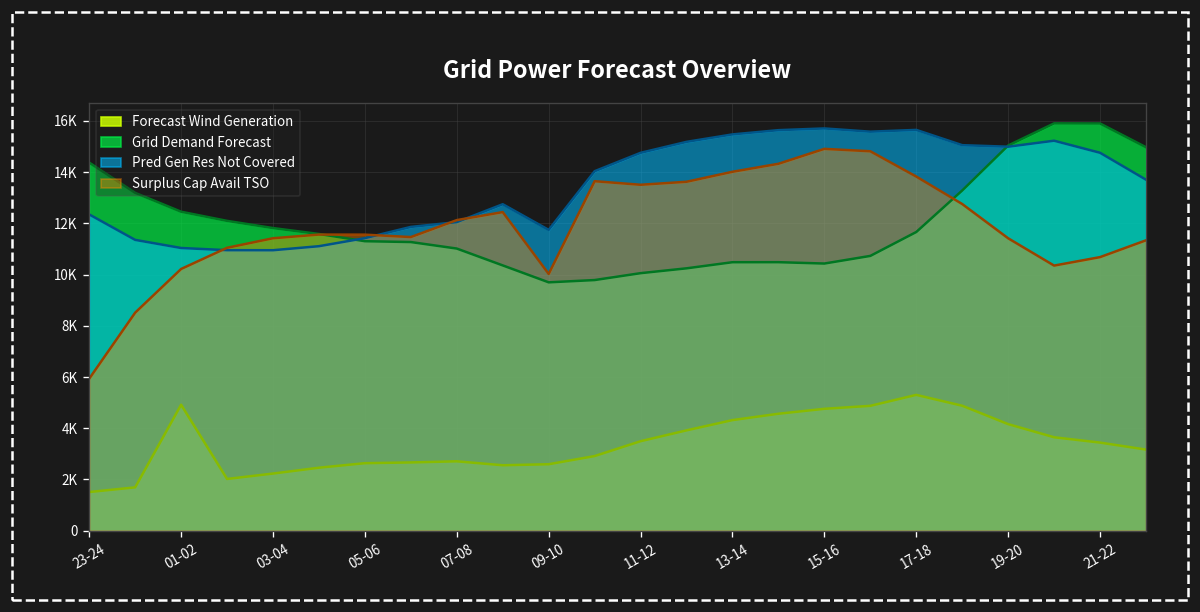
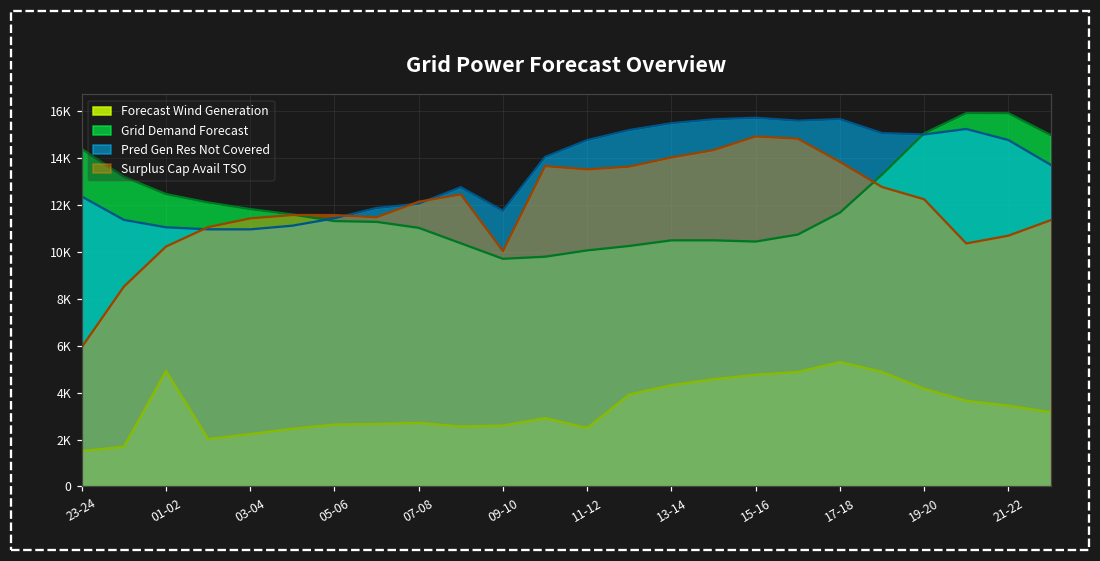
Forecast Wind Generation, 11-12: 3500 -> 2500
Surplus Cap Avail TSO, 19-20: 11400 -> 12200
